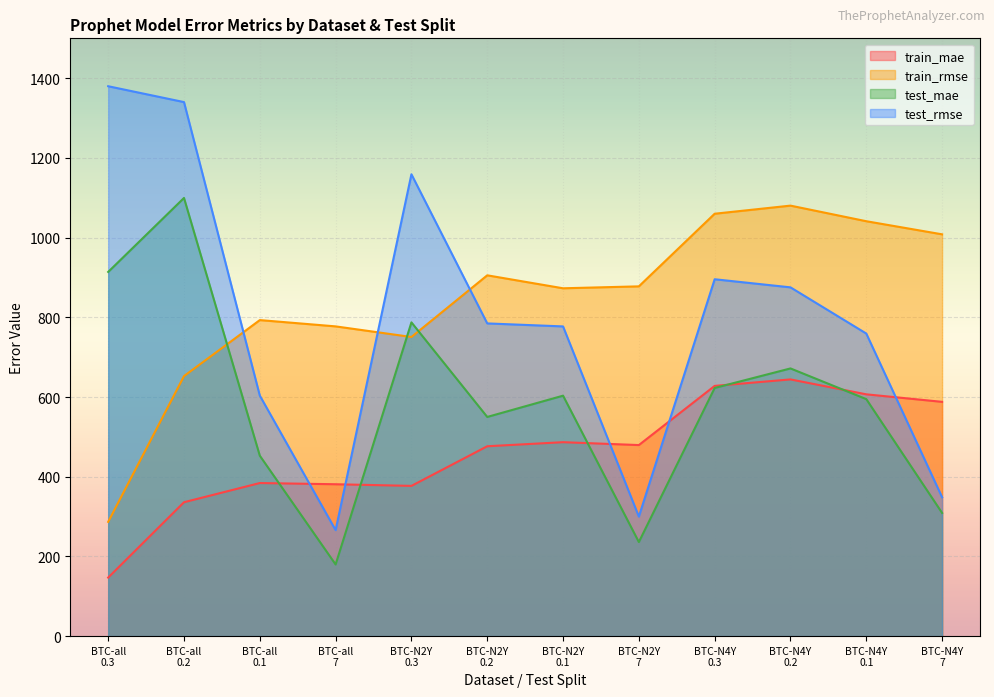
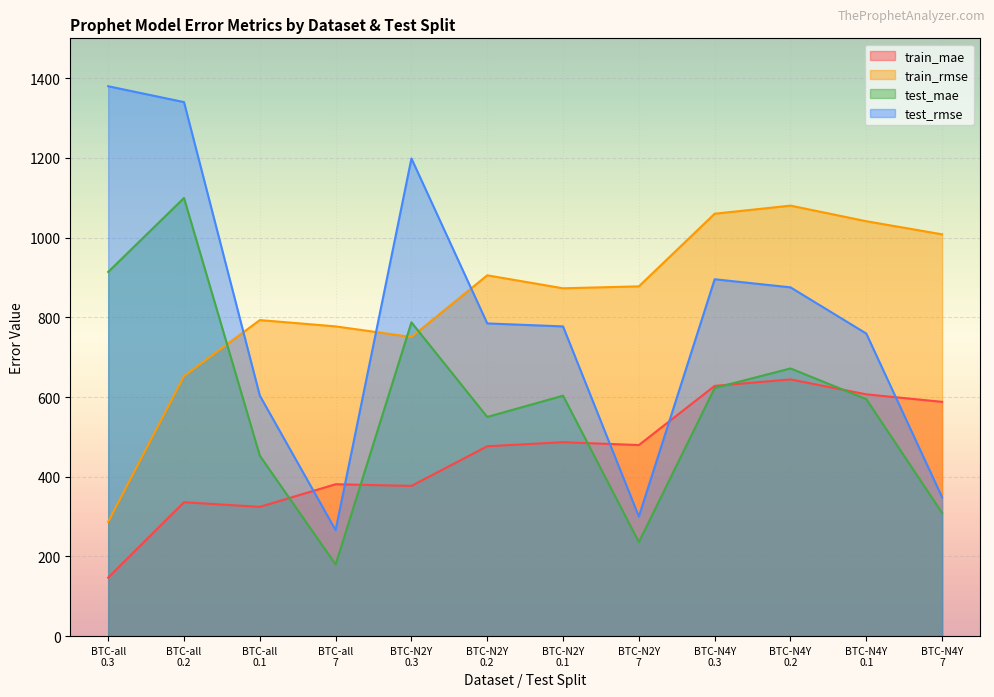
train_mae, BTC-all 0.1: 380 -> 320
test_rmse, BTC-N2Y 0.3: 1160 -> 1200
